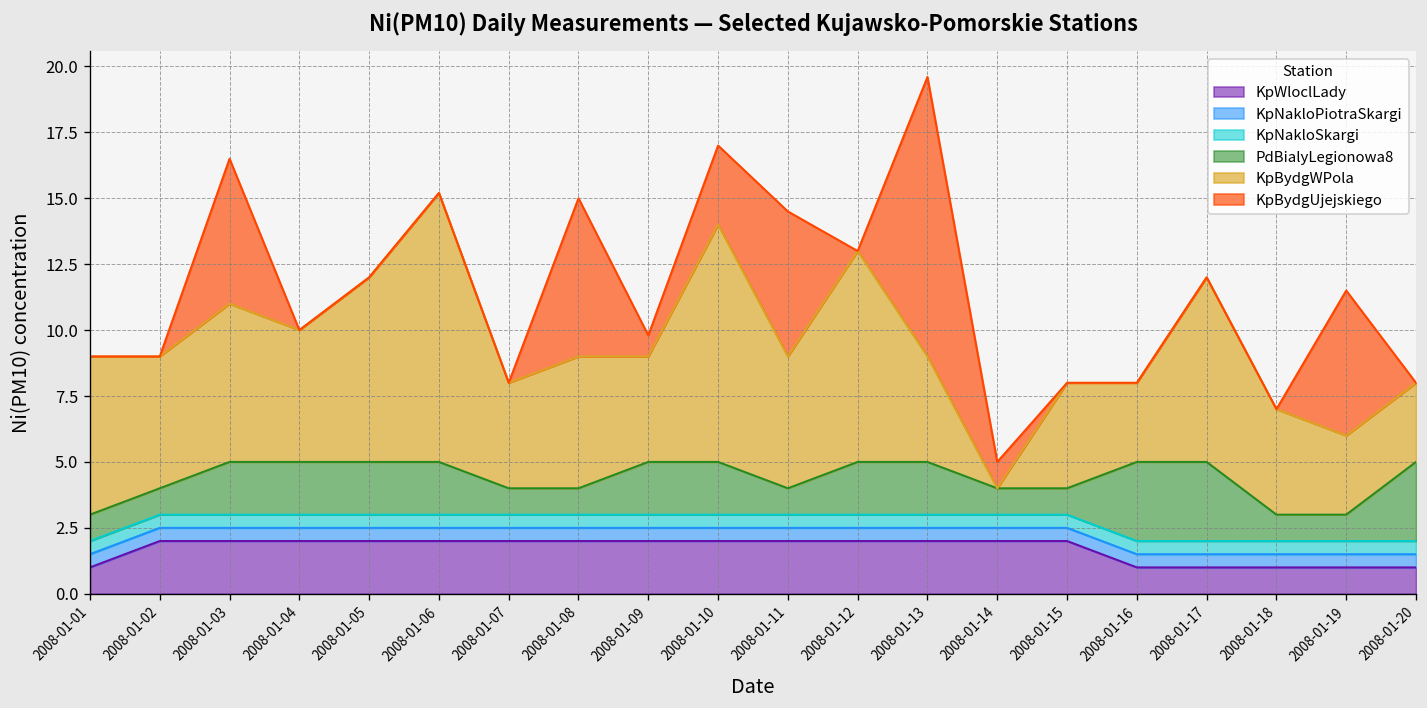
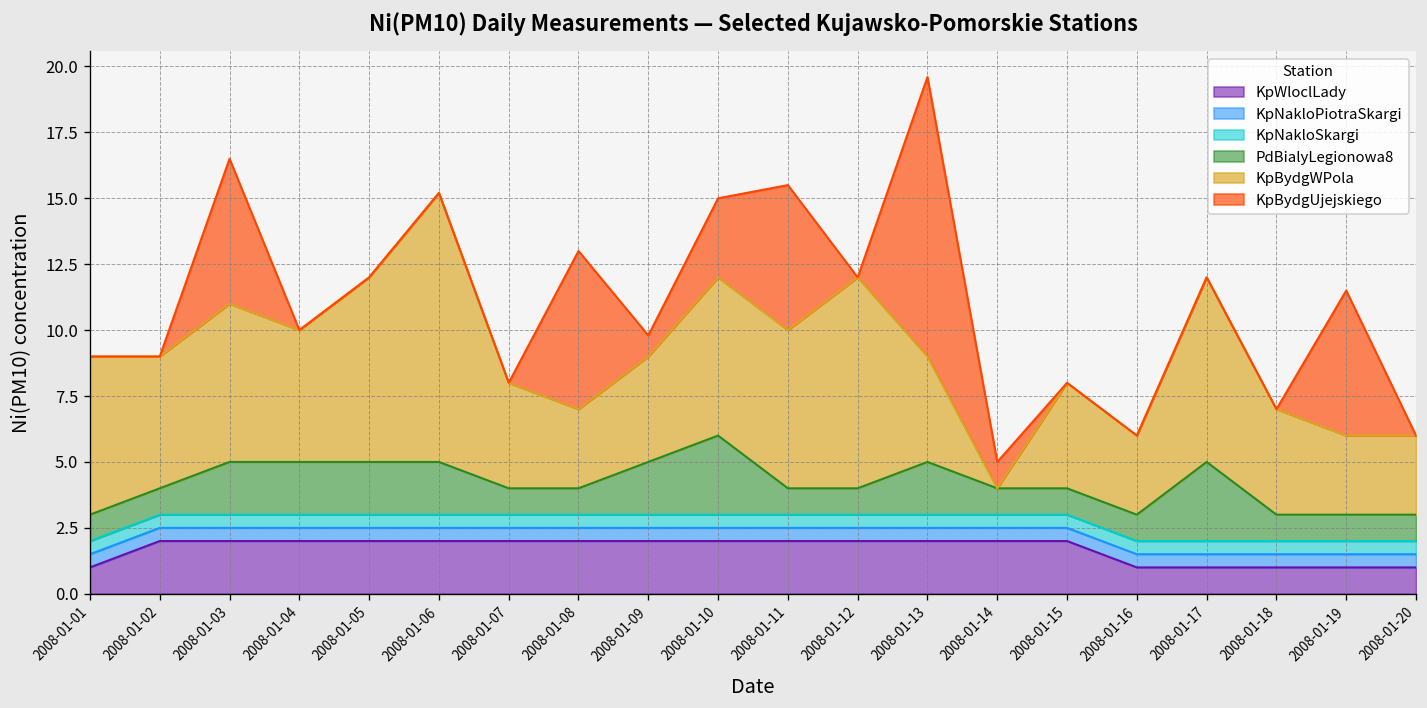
KpBydgWPola, 2008-01-08: 5 -> 3
PdBialyLegionowa8, 2008-01-10: 2 -> 3
KpBydgWPola, 2008-01-10: 9 -> 6
KpBydgWPola, 2008-01-11: 5 -> 6
PdBialyLegionowa8, 2008-01-12: 2 -> 1
PdBialyLegionowa8, 2008-01-16: 3 -> 1
PdBialyLegionowa8, 2008-01-20: 3 -> 1
